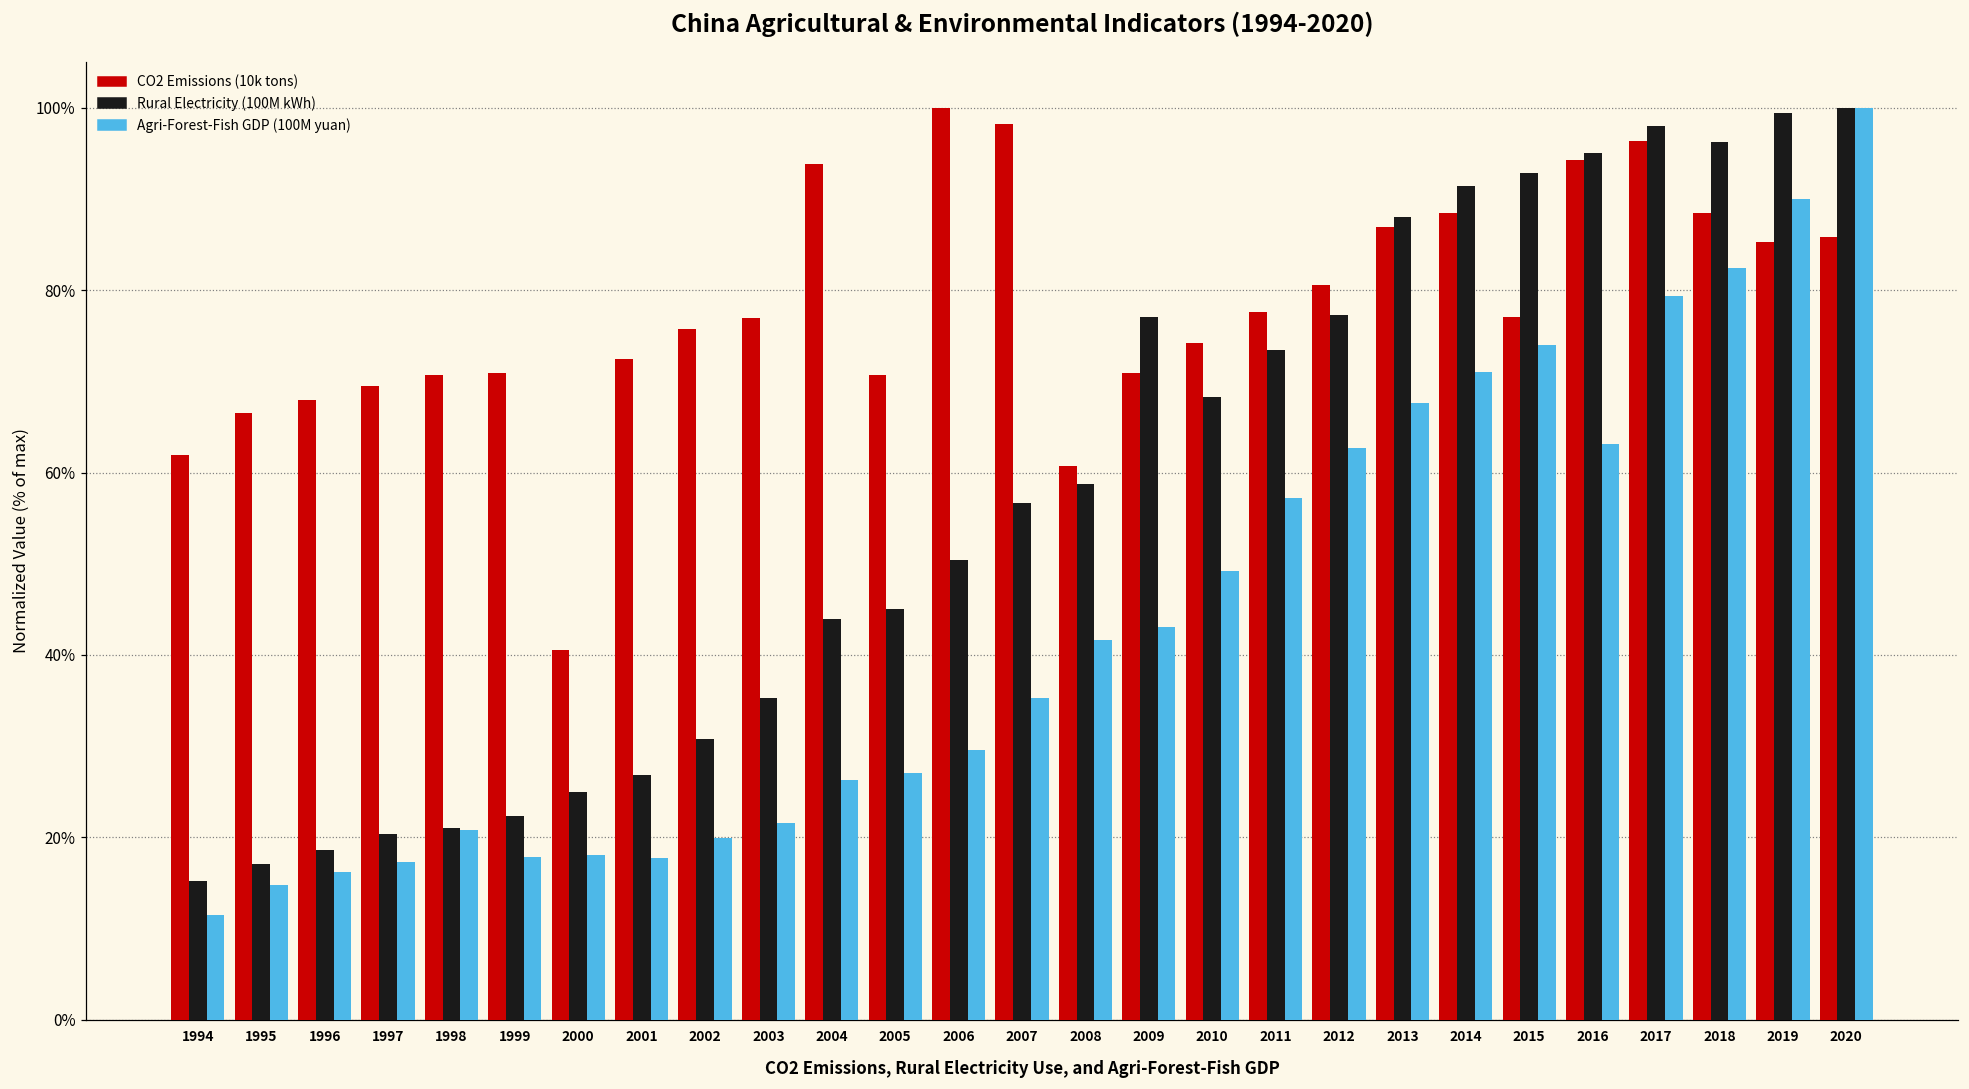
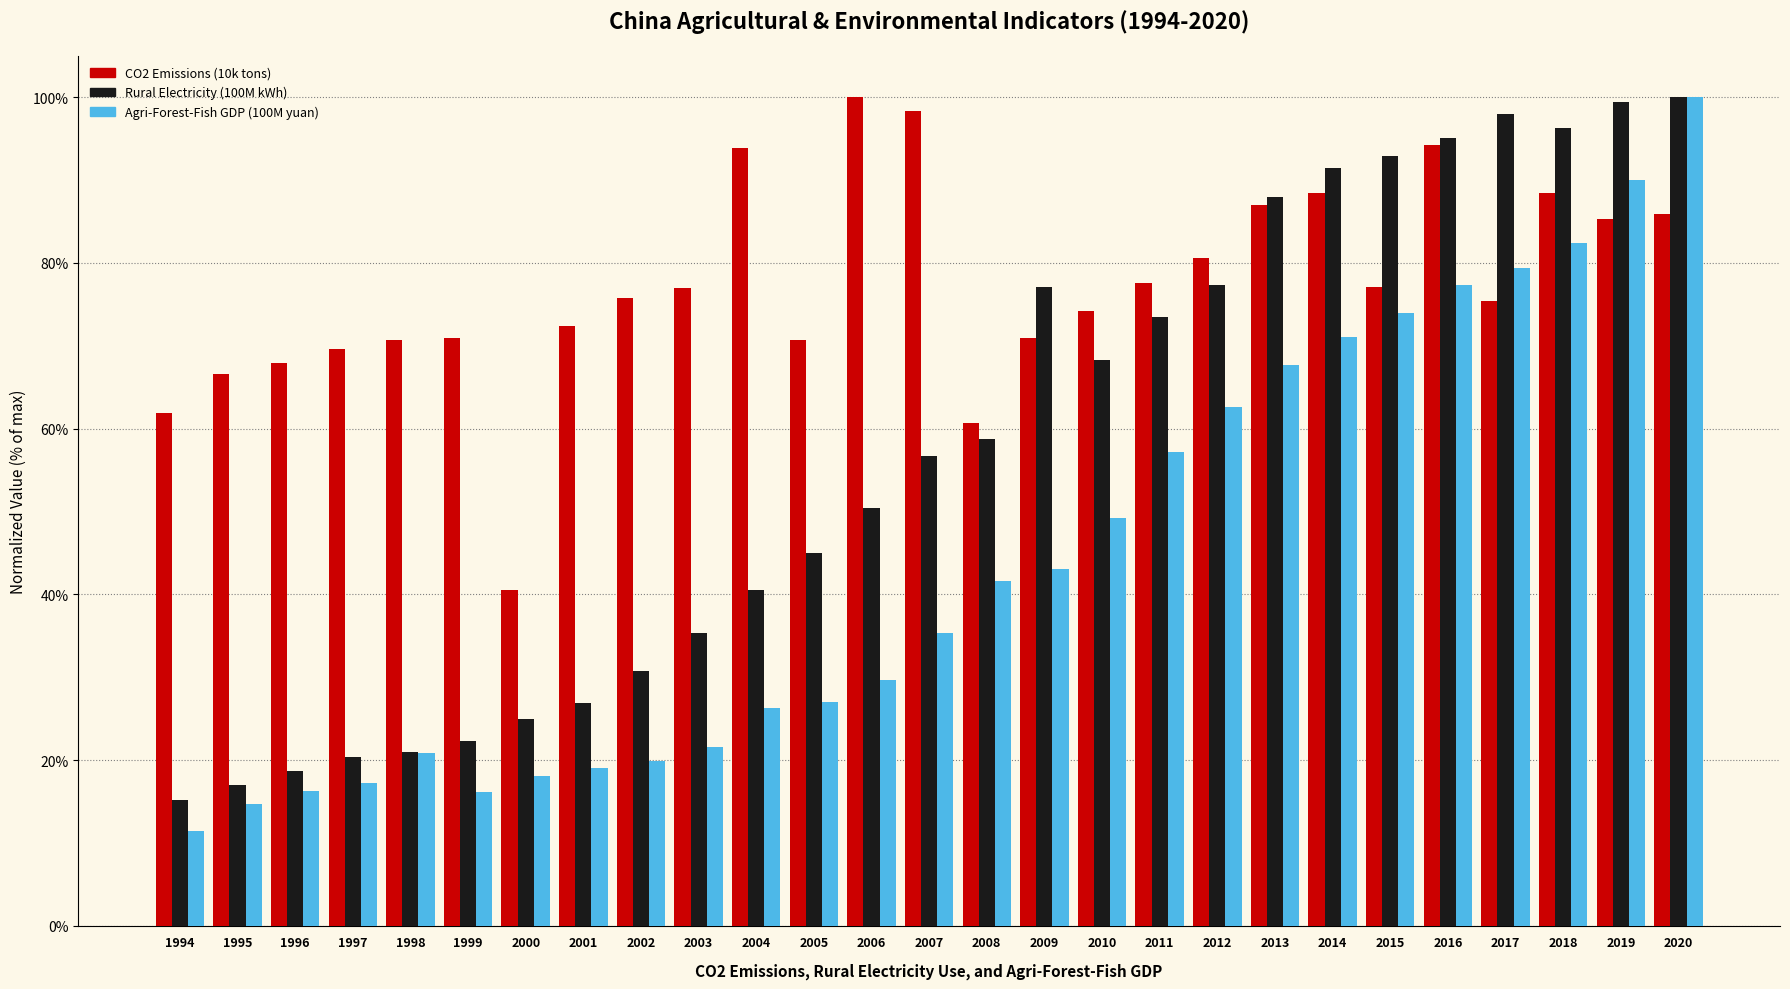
Agri-Forest-Fish GDP (100M yuan), 1999: 18% -> 16%
Agri-Forest-Fish GDP (100M yuan), 2001: 18% -> 19%
Rural Electricity (100M kWh), 2004: 44% -> 40%
Agri-Forest-Fish GDP (100M yuan), 2016: 63% -> 77%
CO2 Emissions (10k tons), 2017: 96% -> 75%
